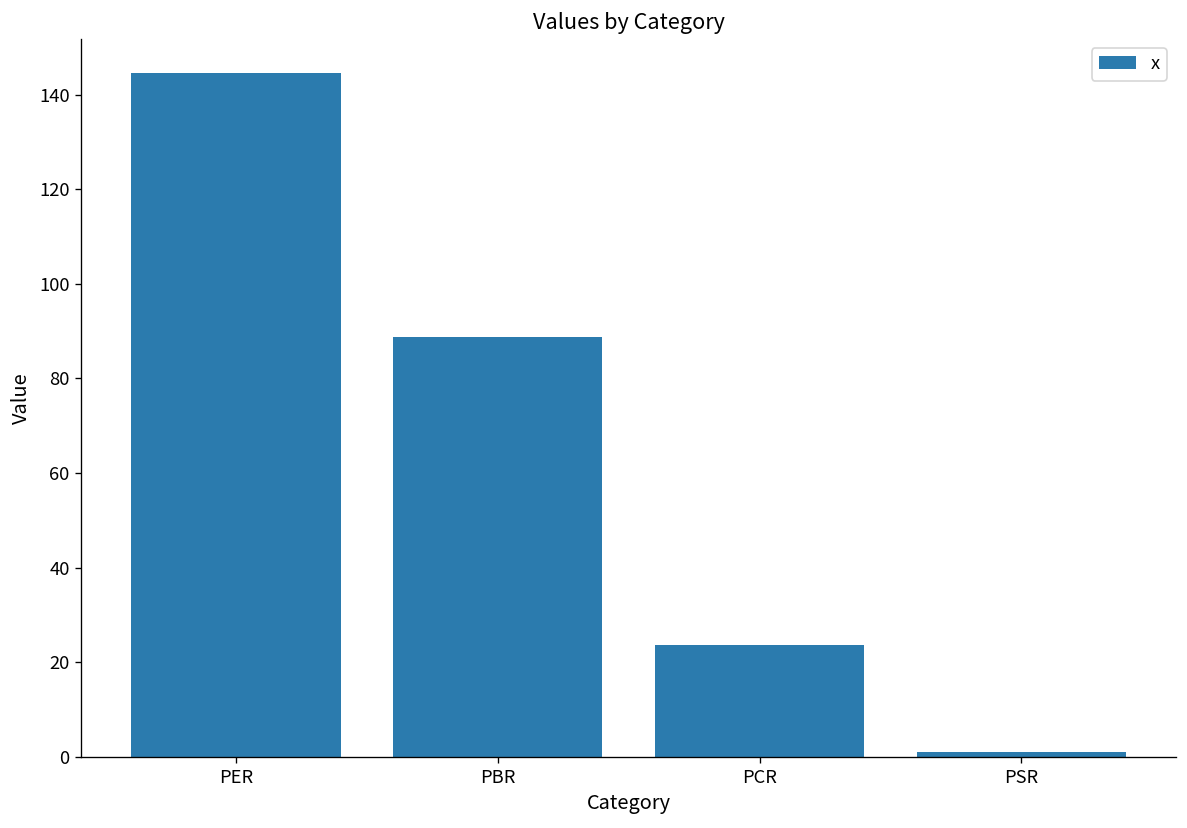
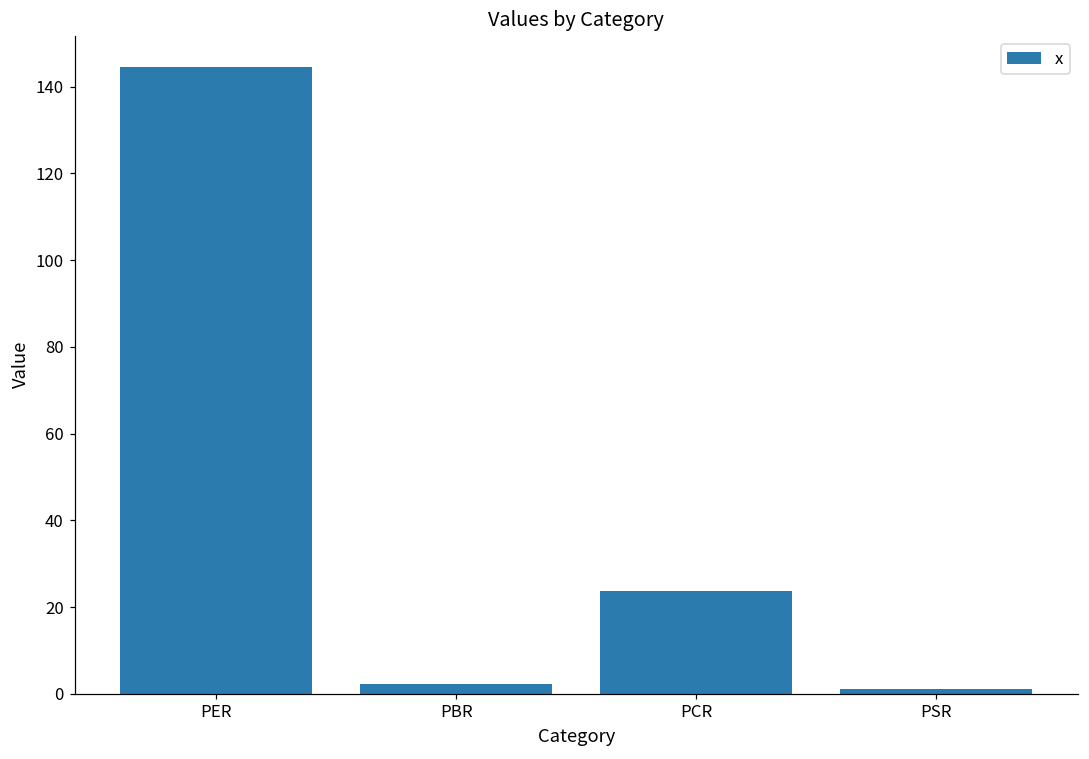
PBR: 89 -> 2
